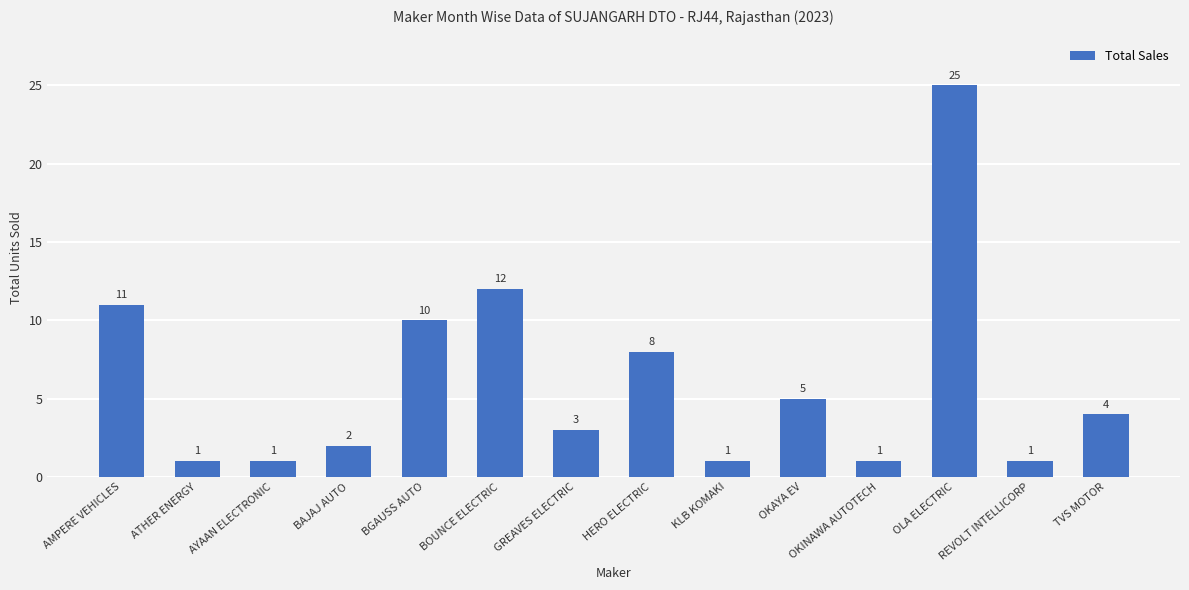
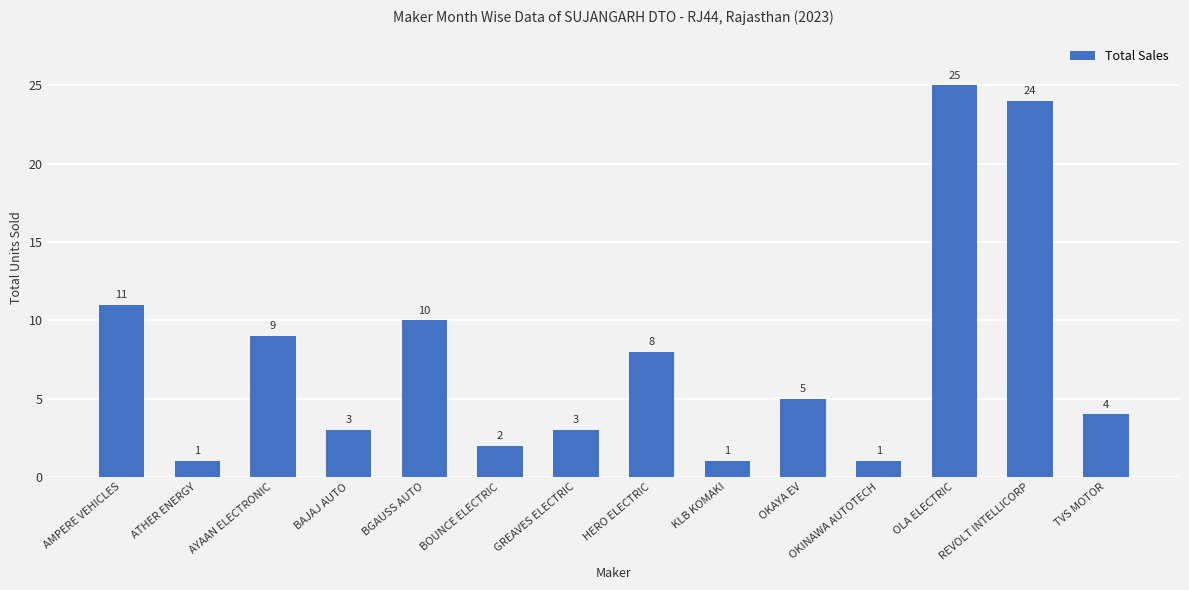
AYAAN ELECTRONIC: 1 -> 9
BAJAJ AUTO: 2 -> 3
BOUNCE ELECTRIC: 12 -> 2
REVOLT INTELLICORP: 1 -> 24
